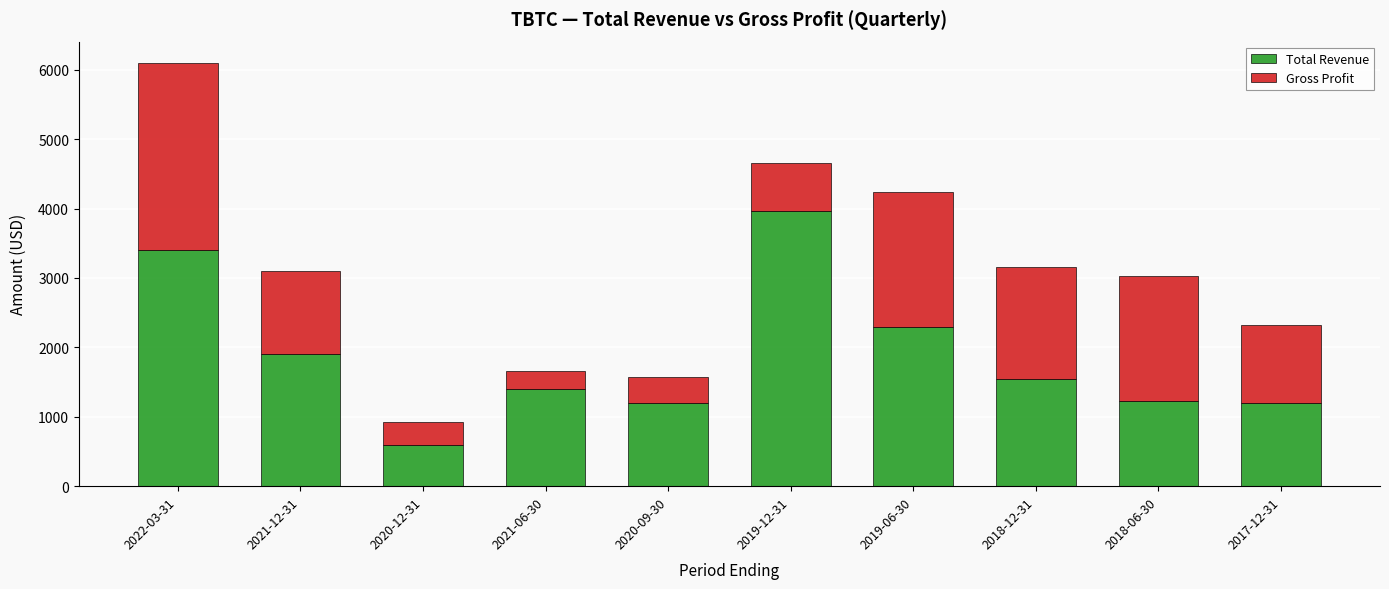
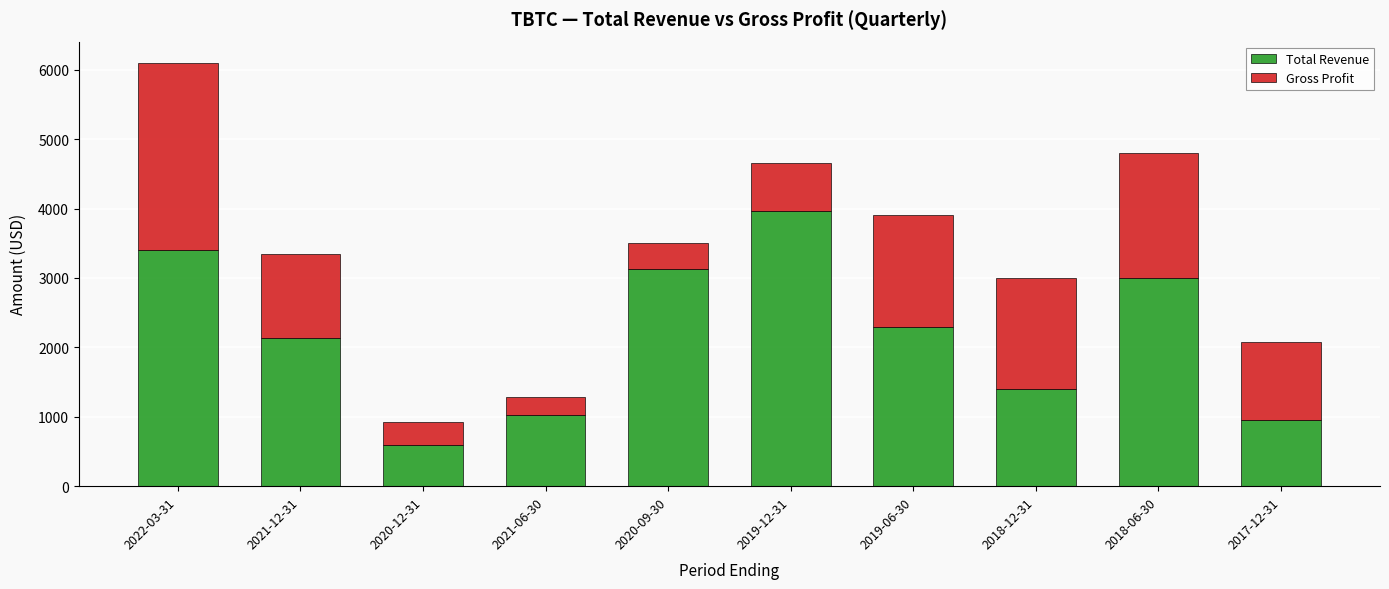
Total Revenue, 2021-12-31: 1900 -> 2100
Total Revenue, 2021-06-30: 1400 -> 1000
Total Revenue, 2020-09-30: 1200 -> 3100
Gross Profit, 2019-06-30: 1900 -> 1600
Total Revenue, 2018-12-31: 1600 -> 1400
Total Revenue, 2018-06-30: 1200 -> 3000
Total Revenue, 2017-12-31: 1200 -> 1000
